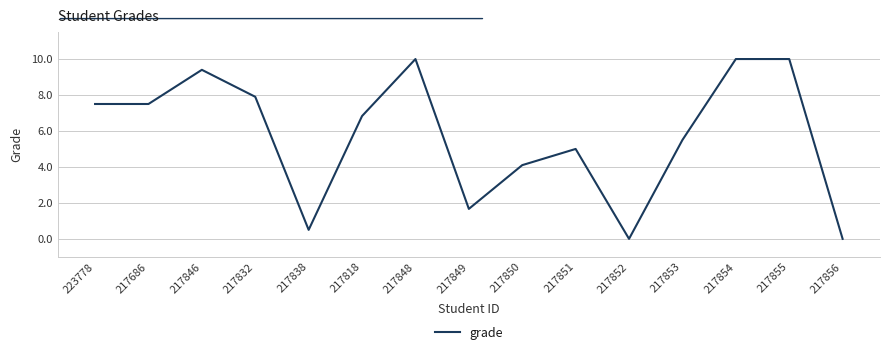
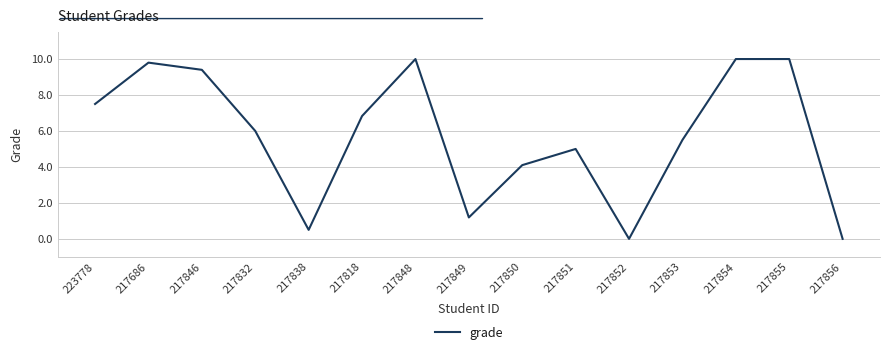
217686: 7.5 -> 9.8
217832: 7.9 -> 6.0
217849: 1.7 -> 1.2
